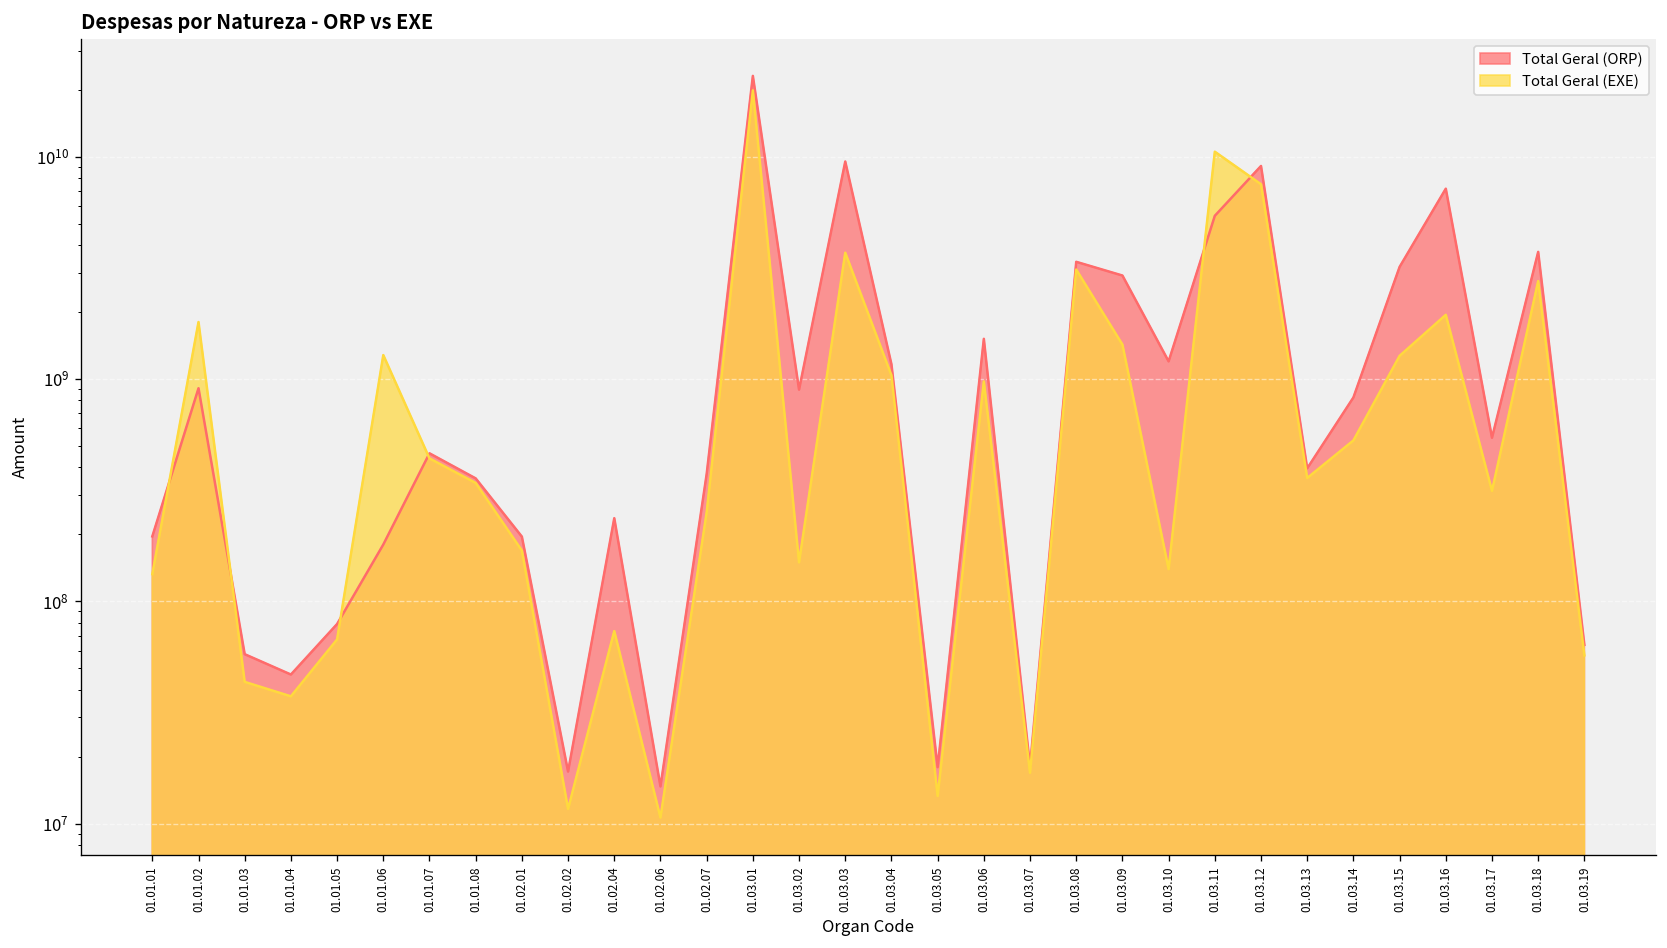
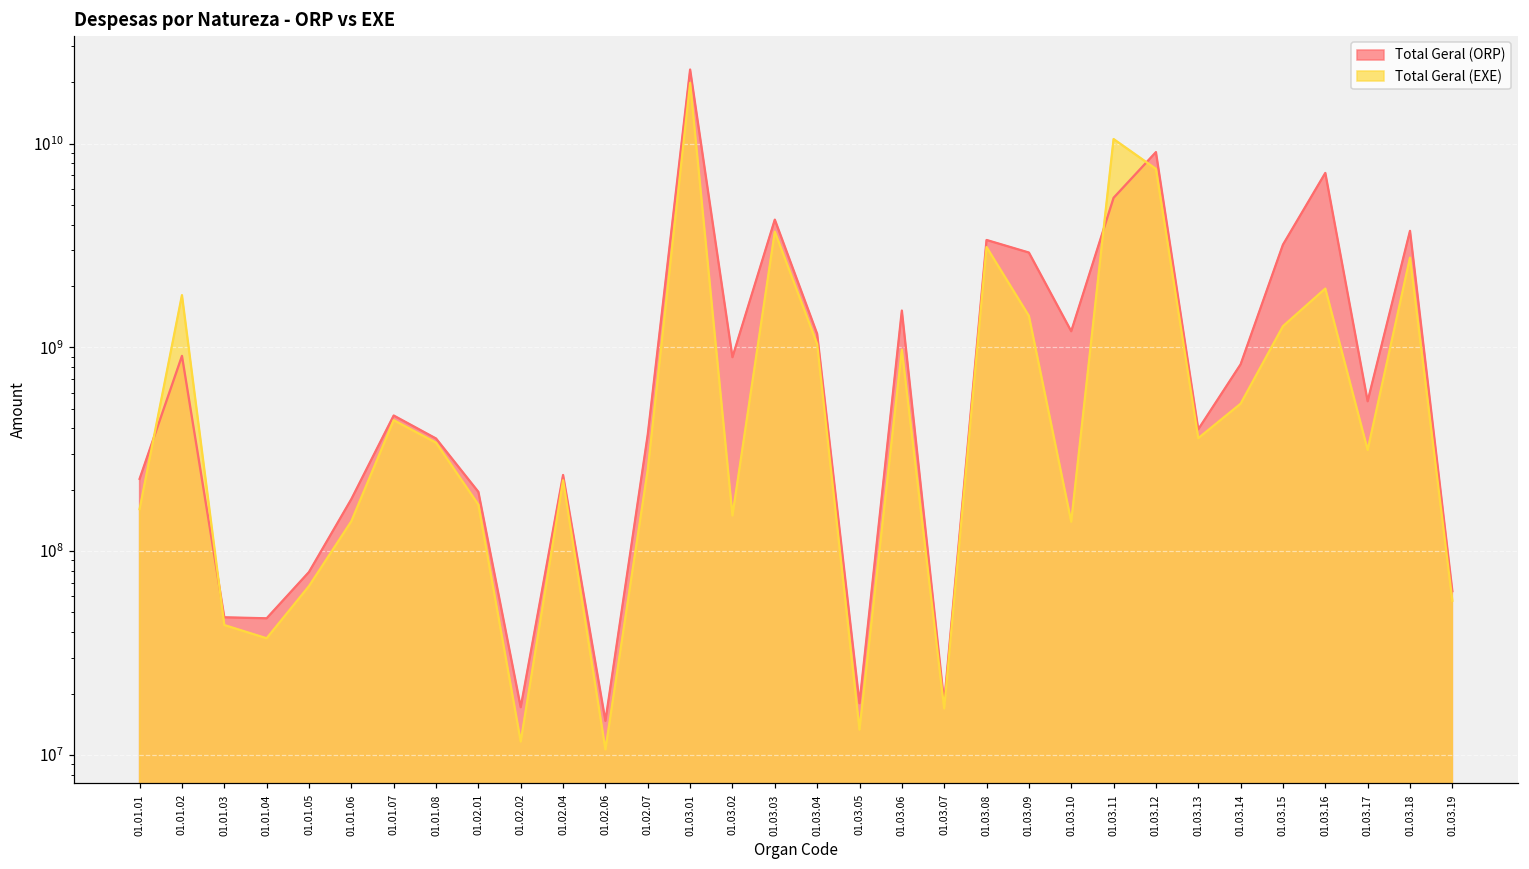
Total Geral (ORP), 01.01.01: 200000000 -> 230000000
Total Geral (EXE), 01.01.01: 130000000 -> 160000000
Total Geral (ORP), 01.01.03: 58000000 -> 47000000
Total Geral (EXE), 01.01.06: 1300000000 -> 140000000
Total Geral (EXE), 01.02.04: 73000000 -> 220000000
Total Geral (ORP), 01.03.03: 10000000000 -> 4200000000
